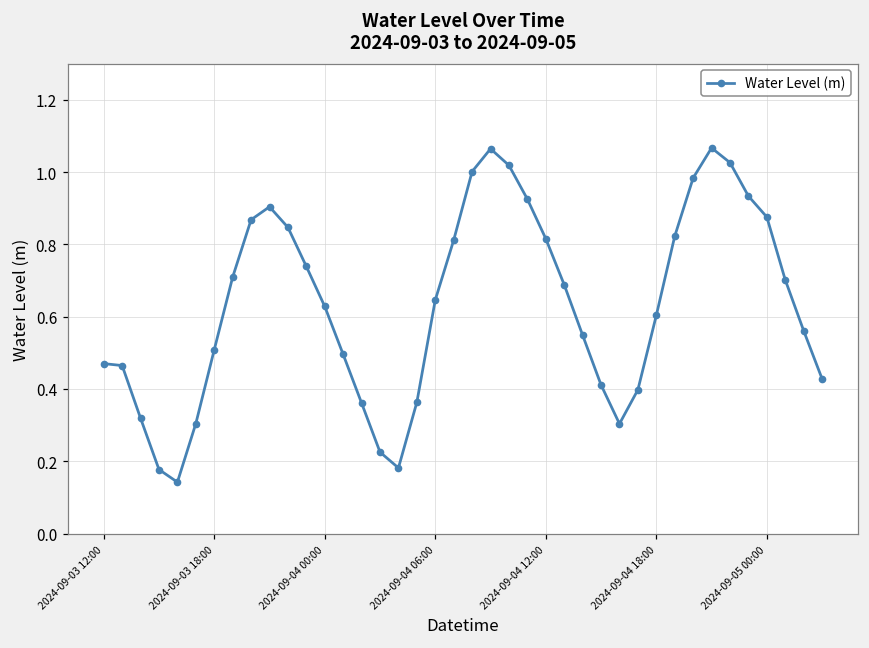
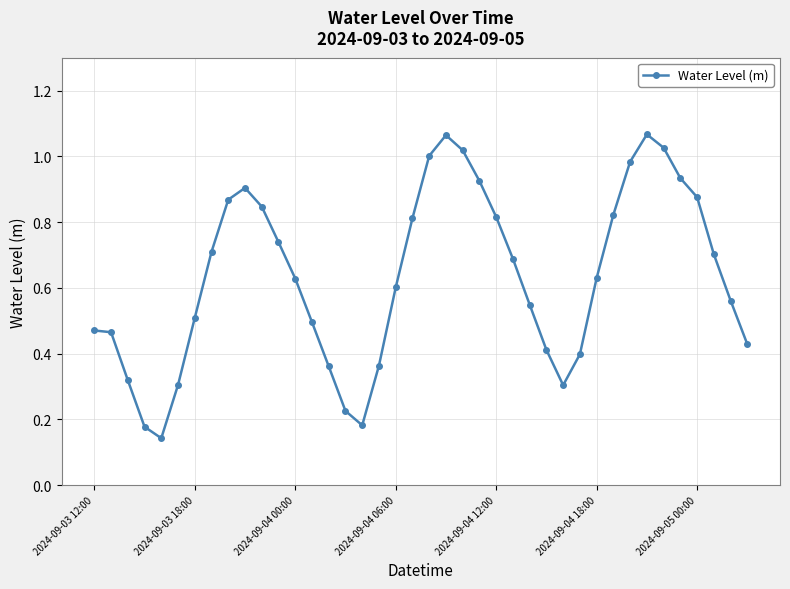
2024-09-04 06:00: 0.65 -> 0.60
2024-09-04 18:00: 0.60 -> 0.63
